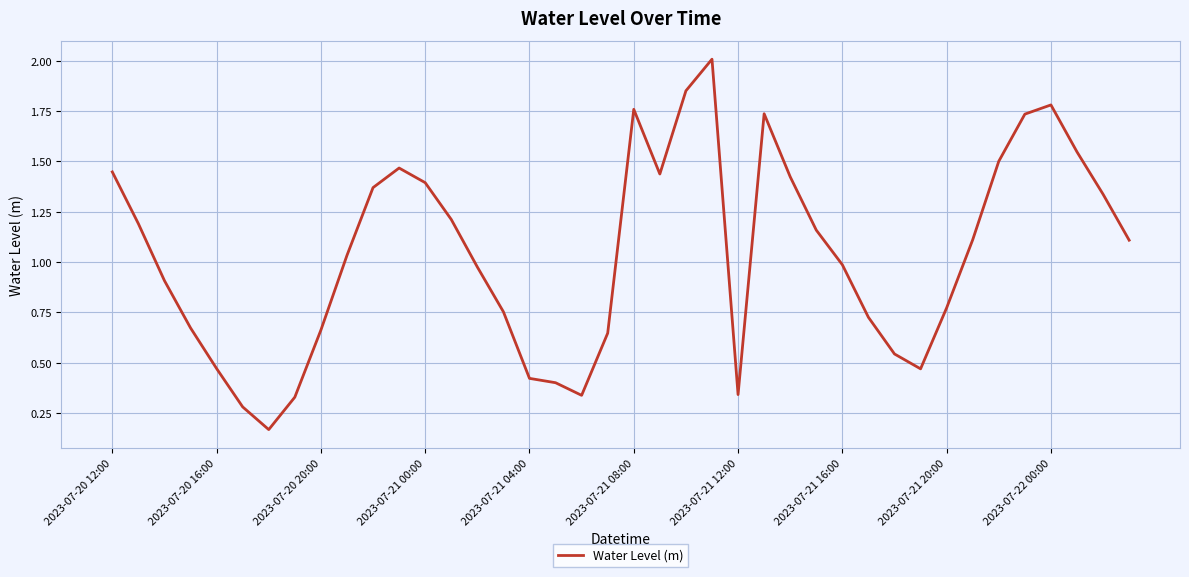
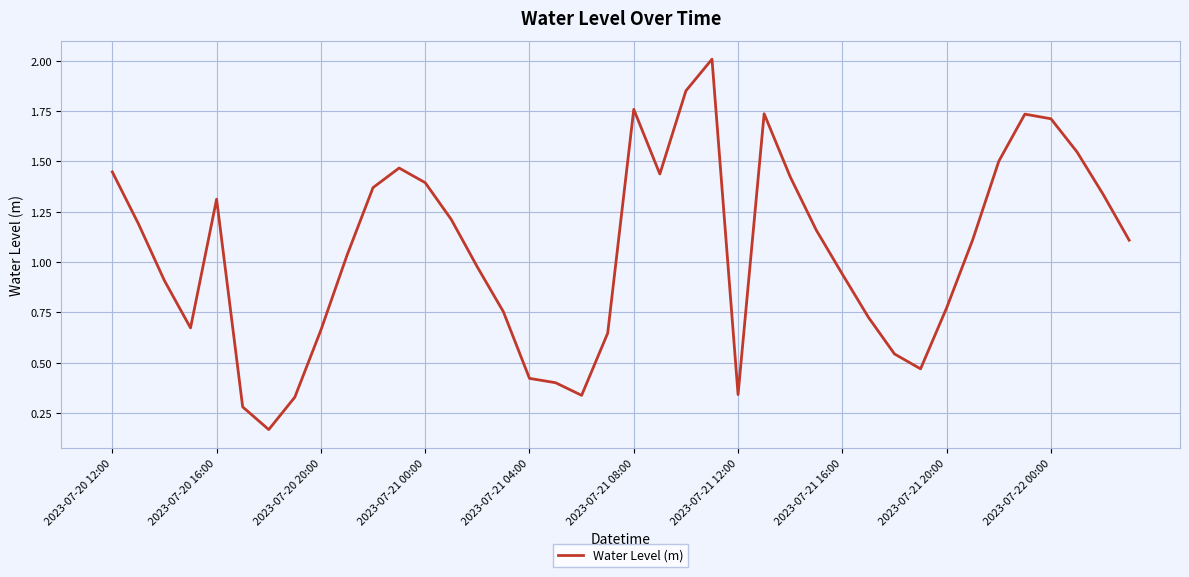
2023-07-20 16:00: 0.47 -> 1.31
2023-07-21 16:00: 0.99 -> 0.94
2023-07-22 00:00: 1.78 -> 1.71
